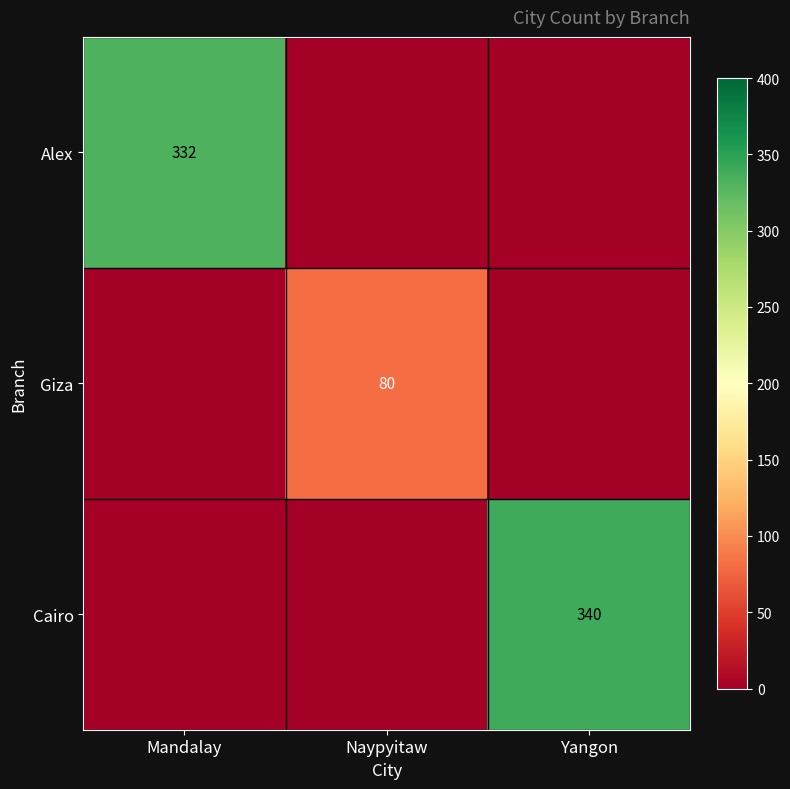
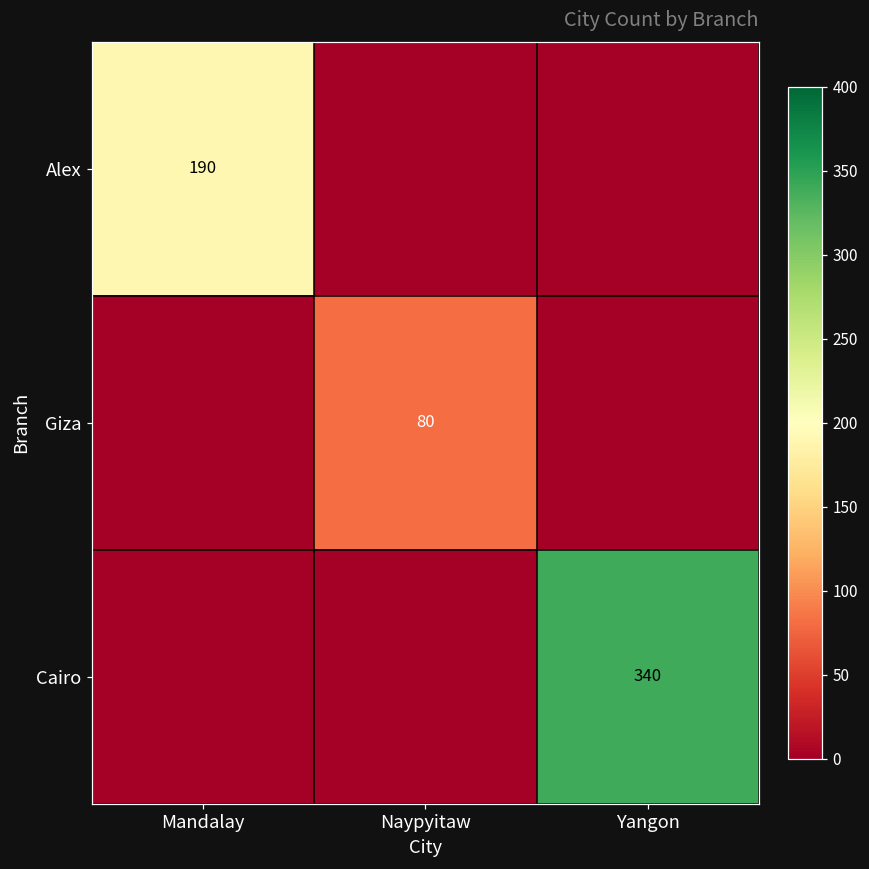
Alex, Mandalay: 332 -> 190
